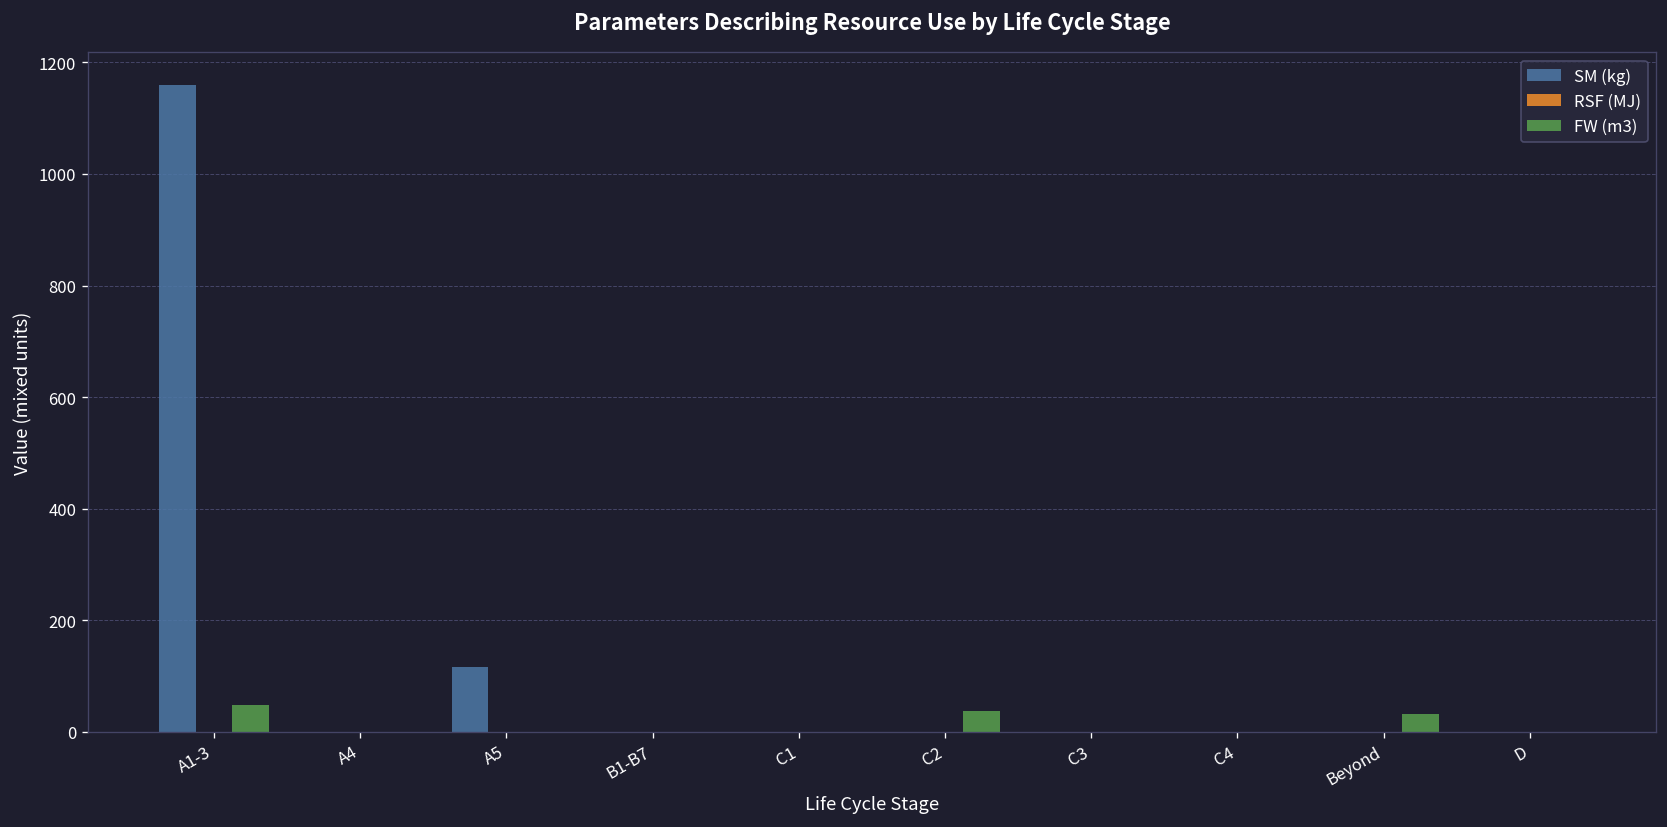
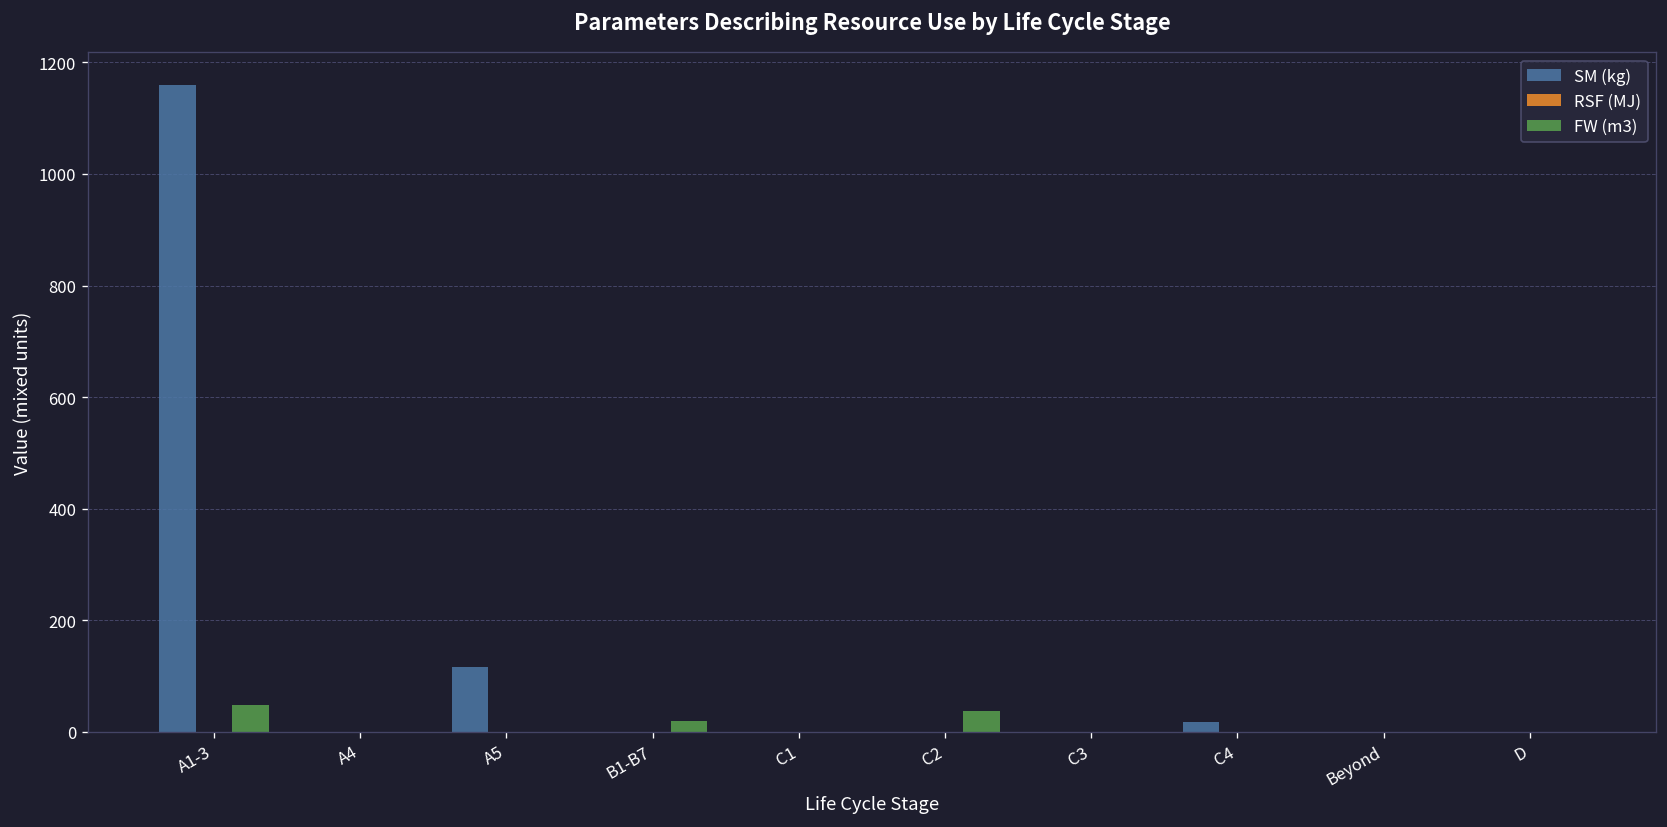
FW (m3), B1-B7: 0 -> 20
SM (kg), C4: 0 -> 20
FW (m3), Beyond: 30 -> 0
